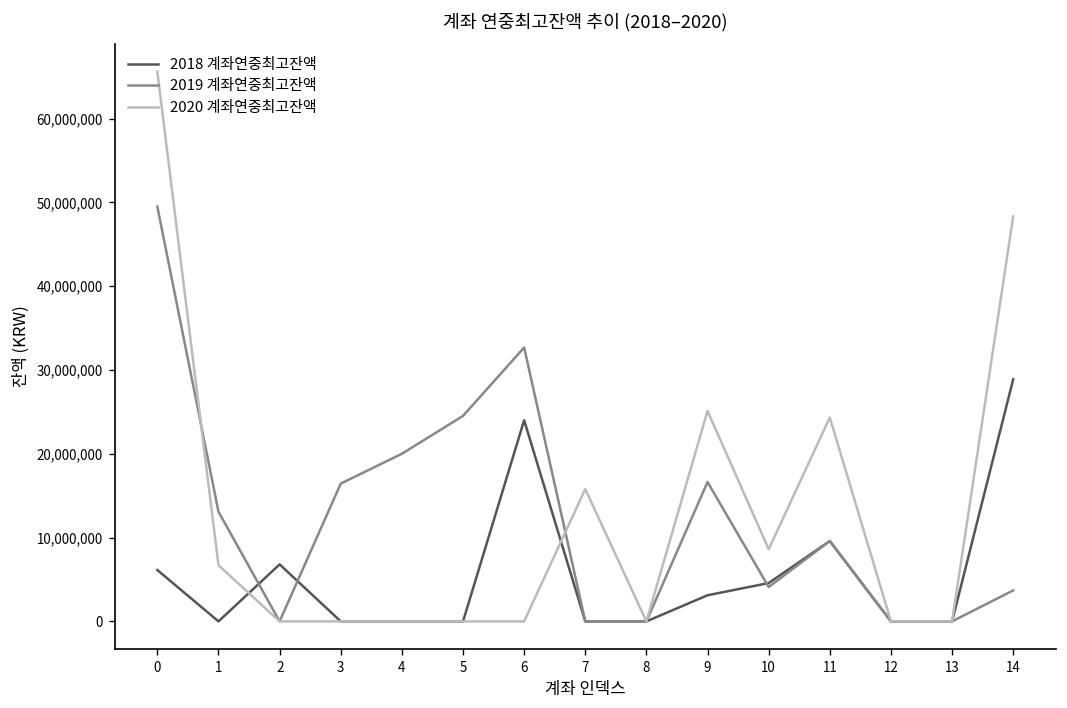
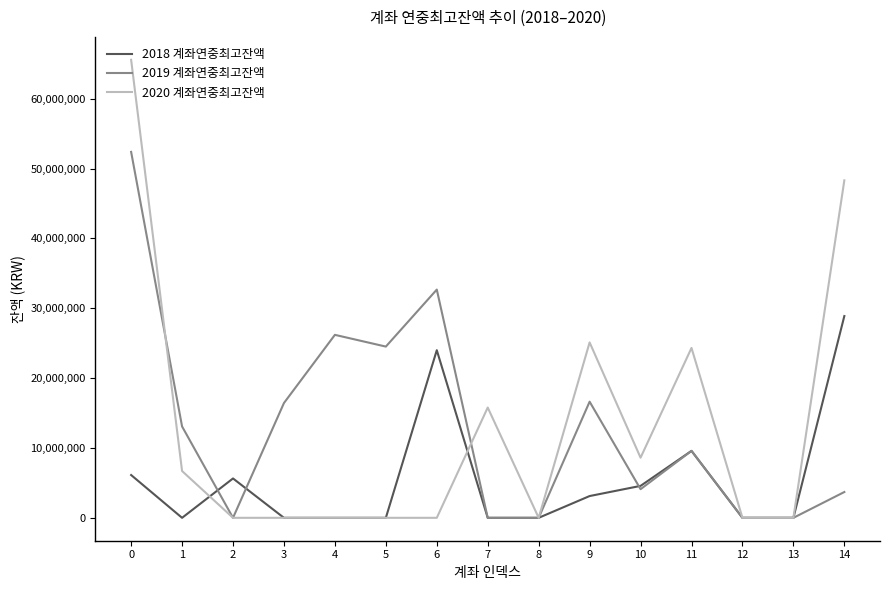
2019 계좌연중최고잔액, 0: 49,000,000 -> 52,000,000
2018 계좌연중최고잔액, 2: 7,000,000 -> 6,000,000
2019 계좌연중최고잔액, 4: 20,000,000 -> 26,000,000
